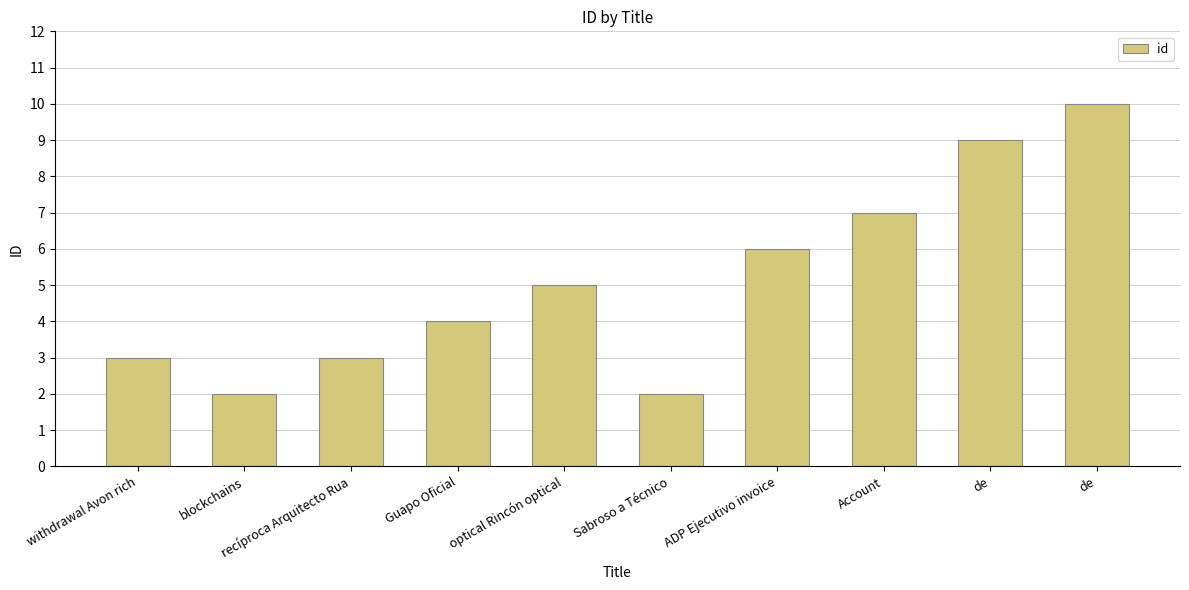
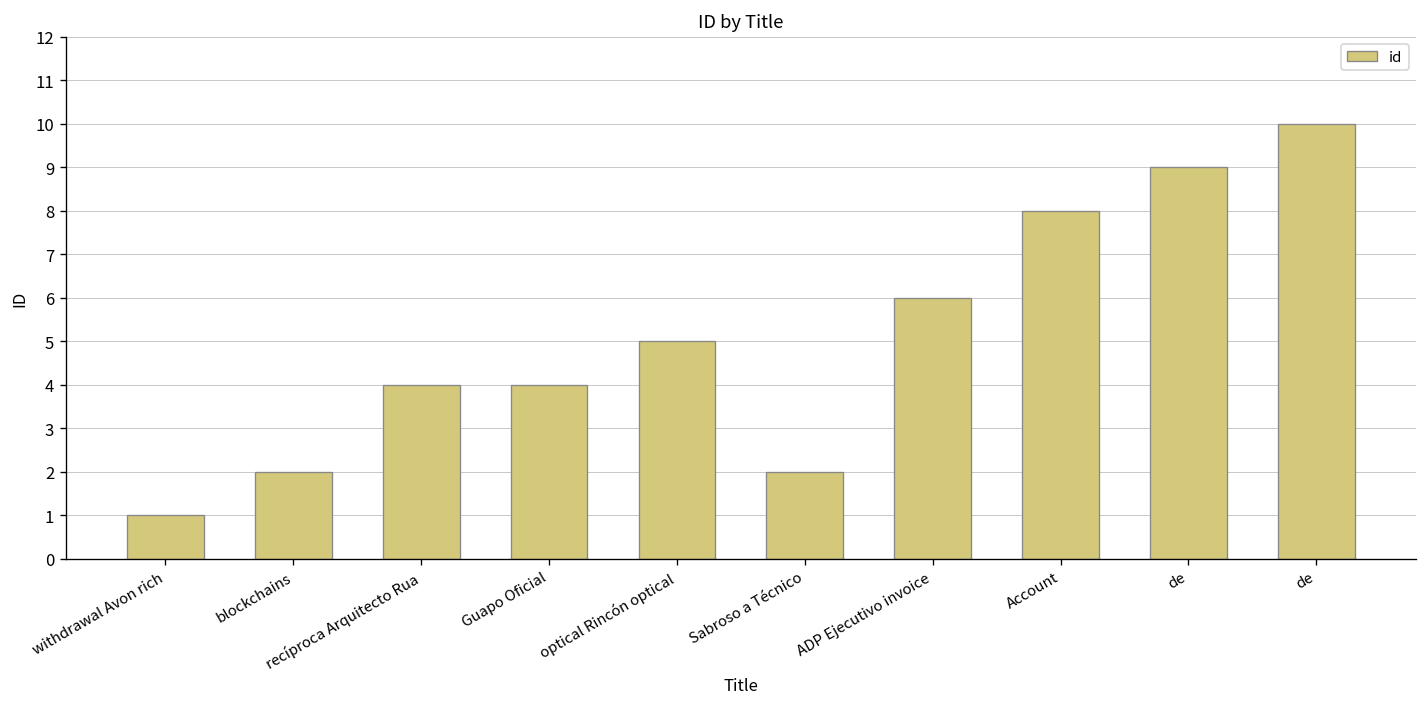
withdrawal Avon rich: 3 -> 1
recíproca Arquitecto Rua: 3 -> 4
Account: 7 -> 8
